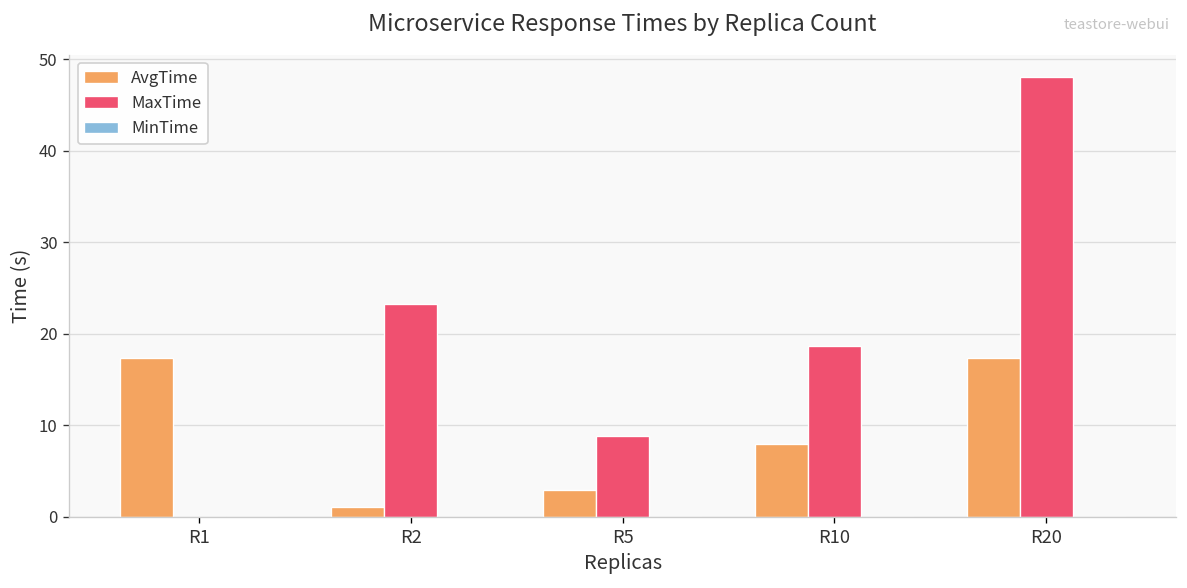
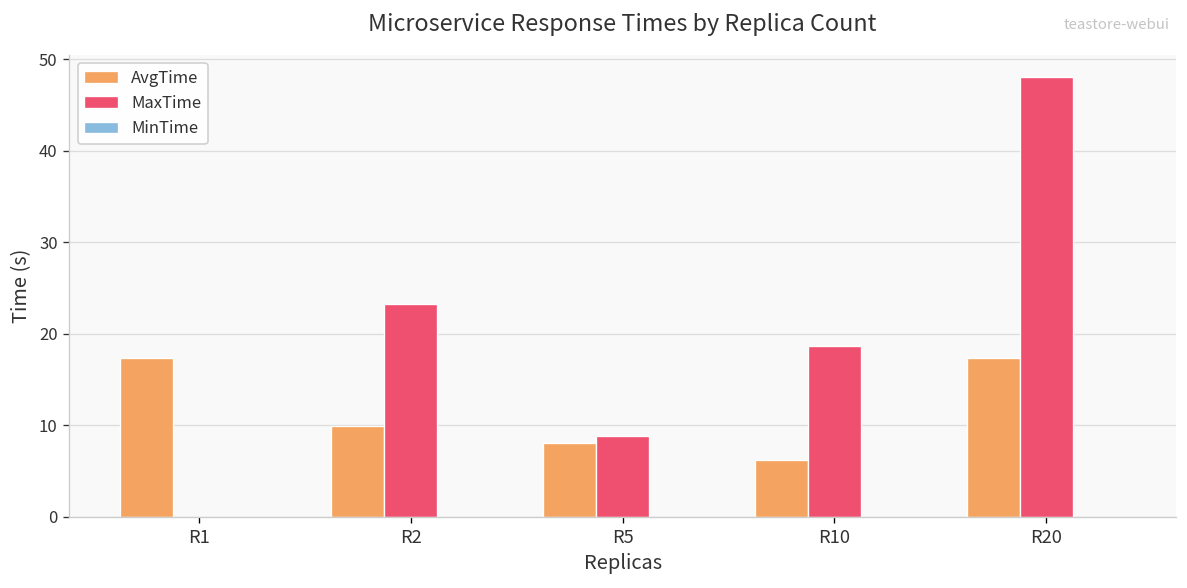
AvgTime, R2: 1 -> 10
AvgTime, R5: 3 -> 8
AvgTime, R10: 8 -> 6
